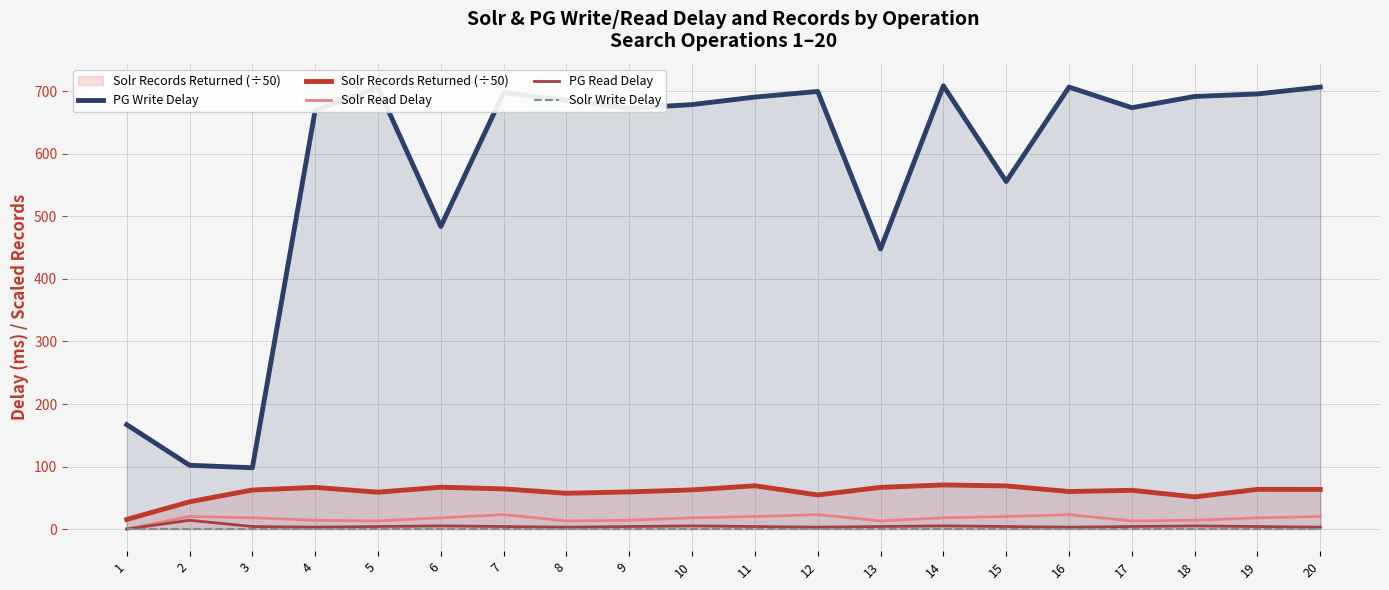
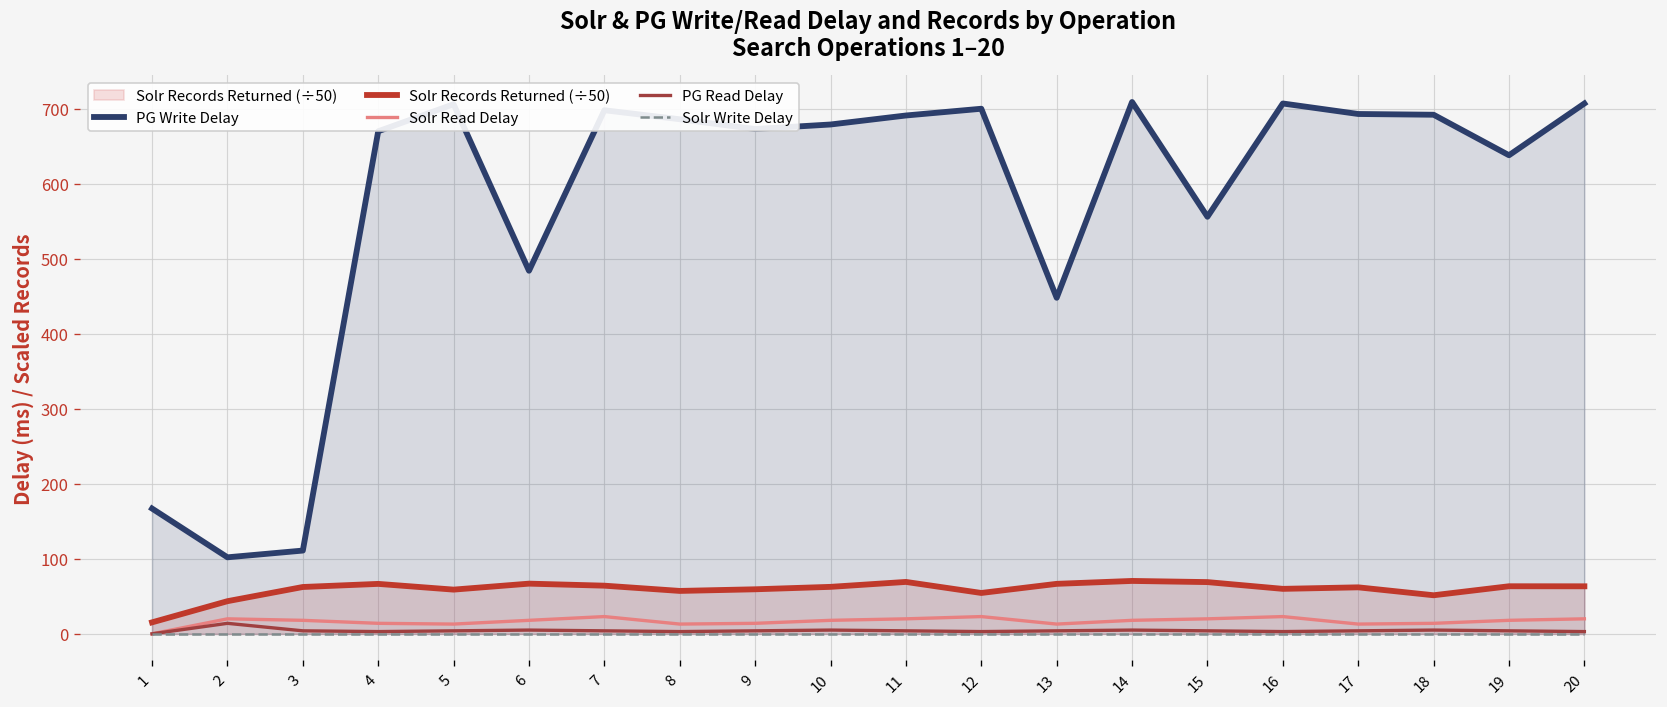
PG Write Delay, 3: 100 -> 110
PG Write Delay, 17: 670 -> 690
PG Write Delay, 19: 700 -> 640
